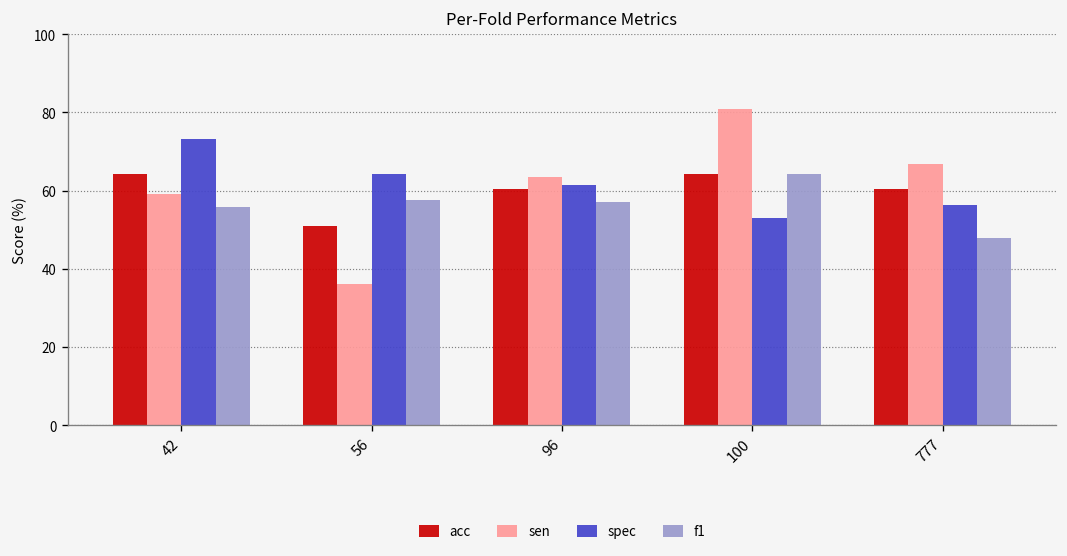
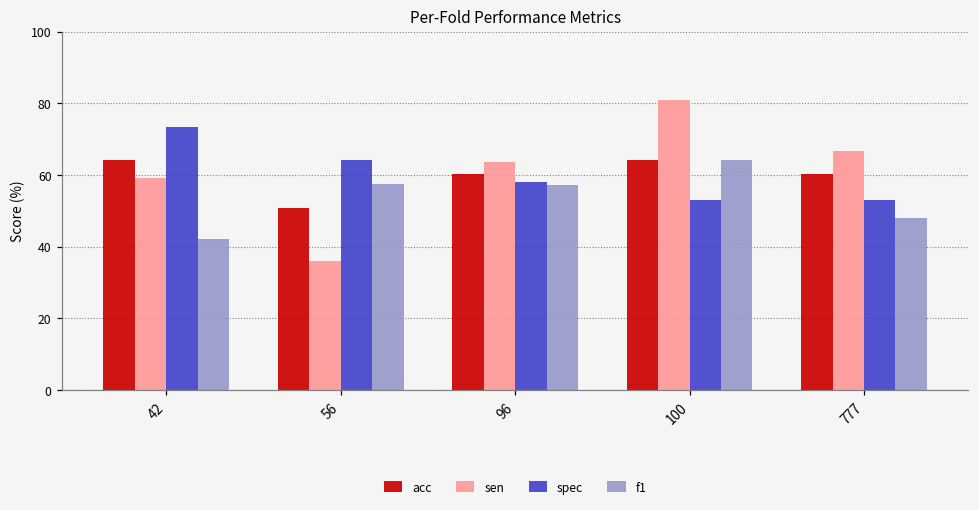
f1, 42: 56 -> 42
spec, 96: 61 -> 58
spec, 777: 56 -> 53
